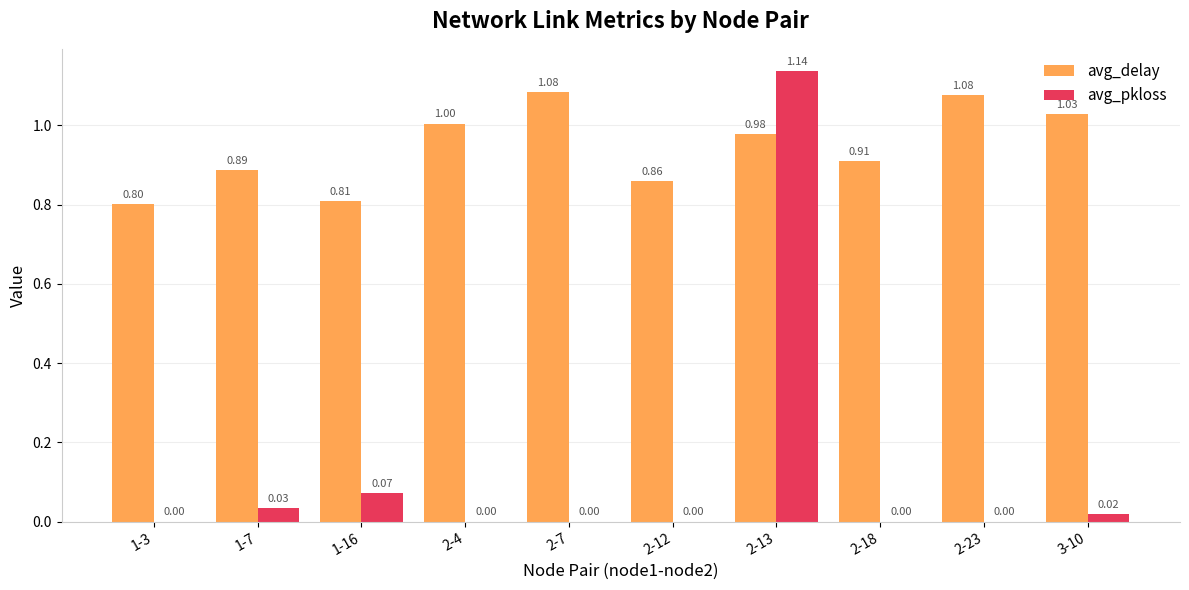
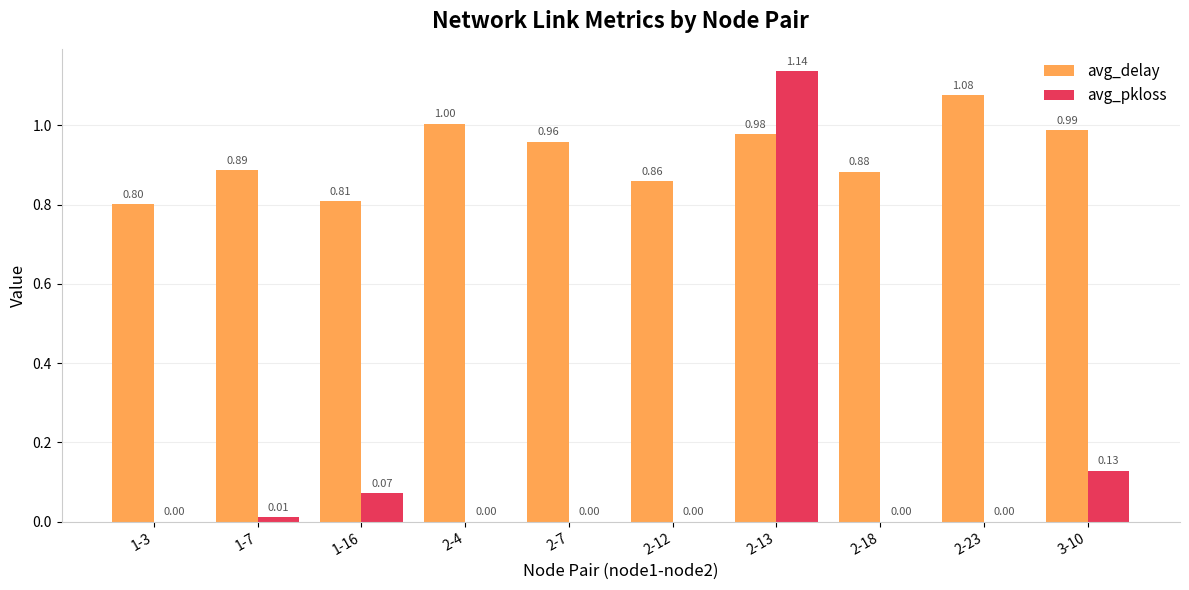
avg_pkloss, 1-7: 0.03 -> 0.01
avg_delay, 2-7: 1.08 -> 0.96
avg_delay, 2-18: 0.91 -> 0.88
avg_delay, 3-10: 1.03 -> 0.99
avg_pkloss, 3-10: 0.02 -> 0.13
